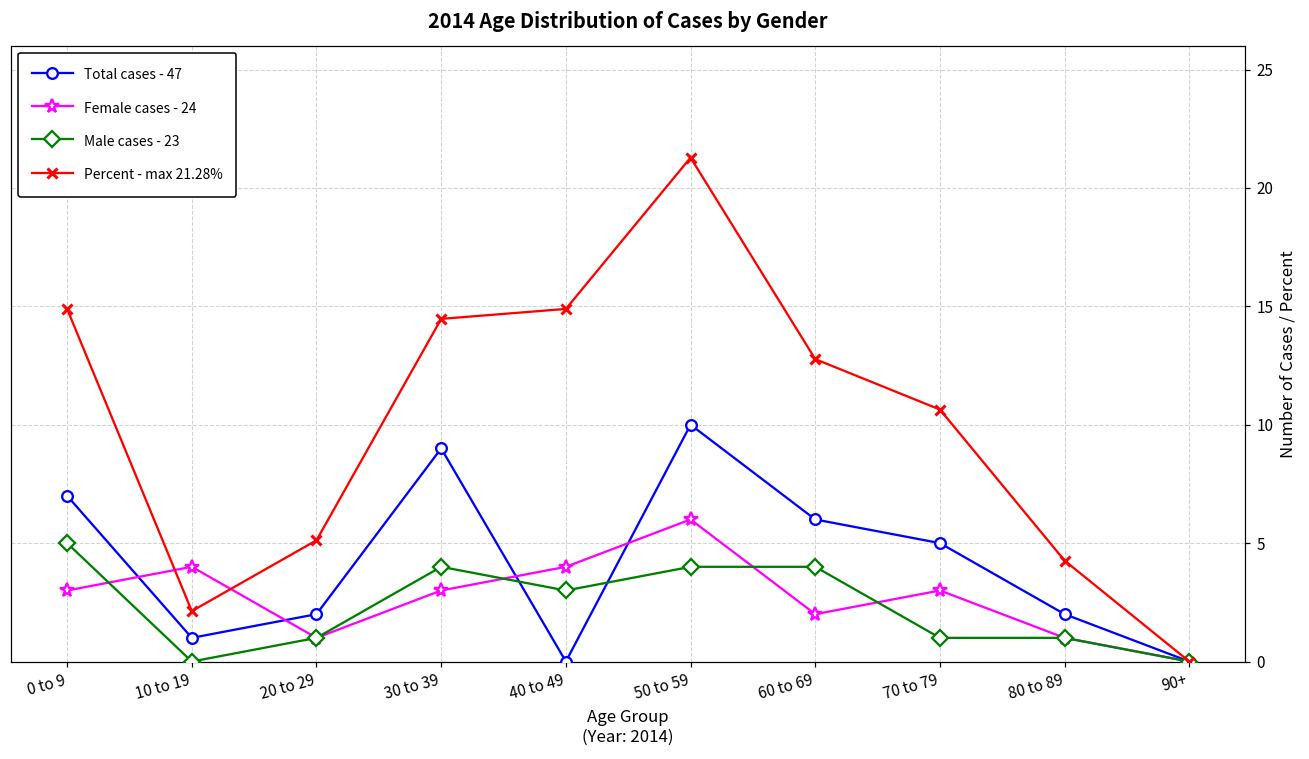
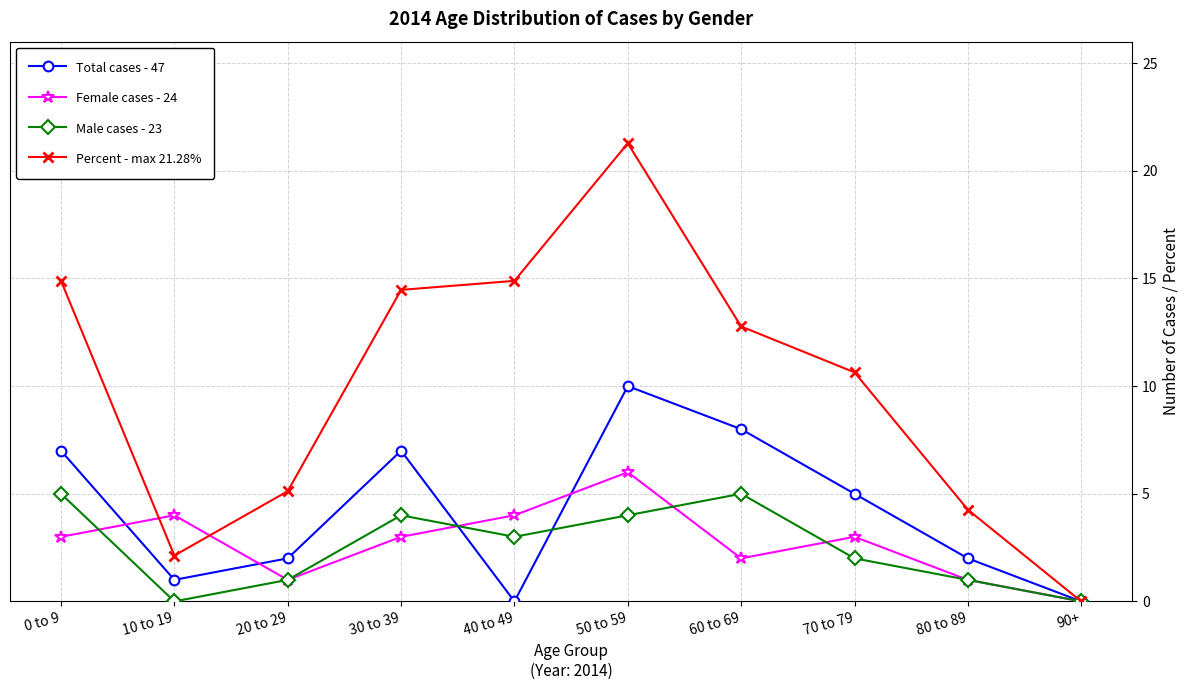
Total cases - 47, 30 to 39: 9 -> 7
Total cases - 47, 60 to 69: 6 -> 8
Male cases - 23, 60 to 69: 4 -> 5
Male cases - 23, 70 to 79: 1 -> 2
